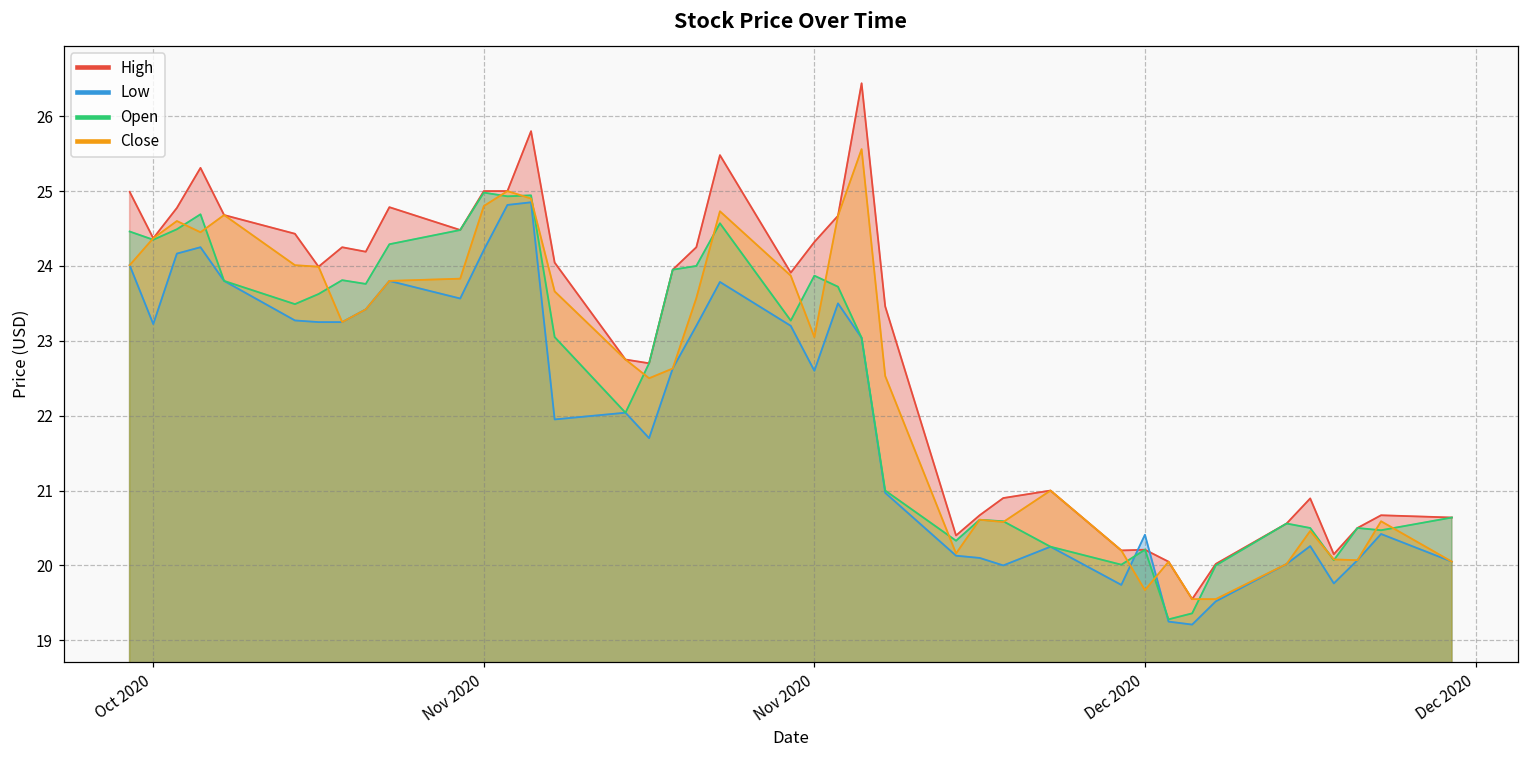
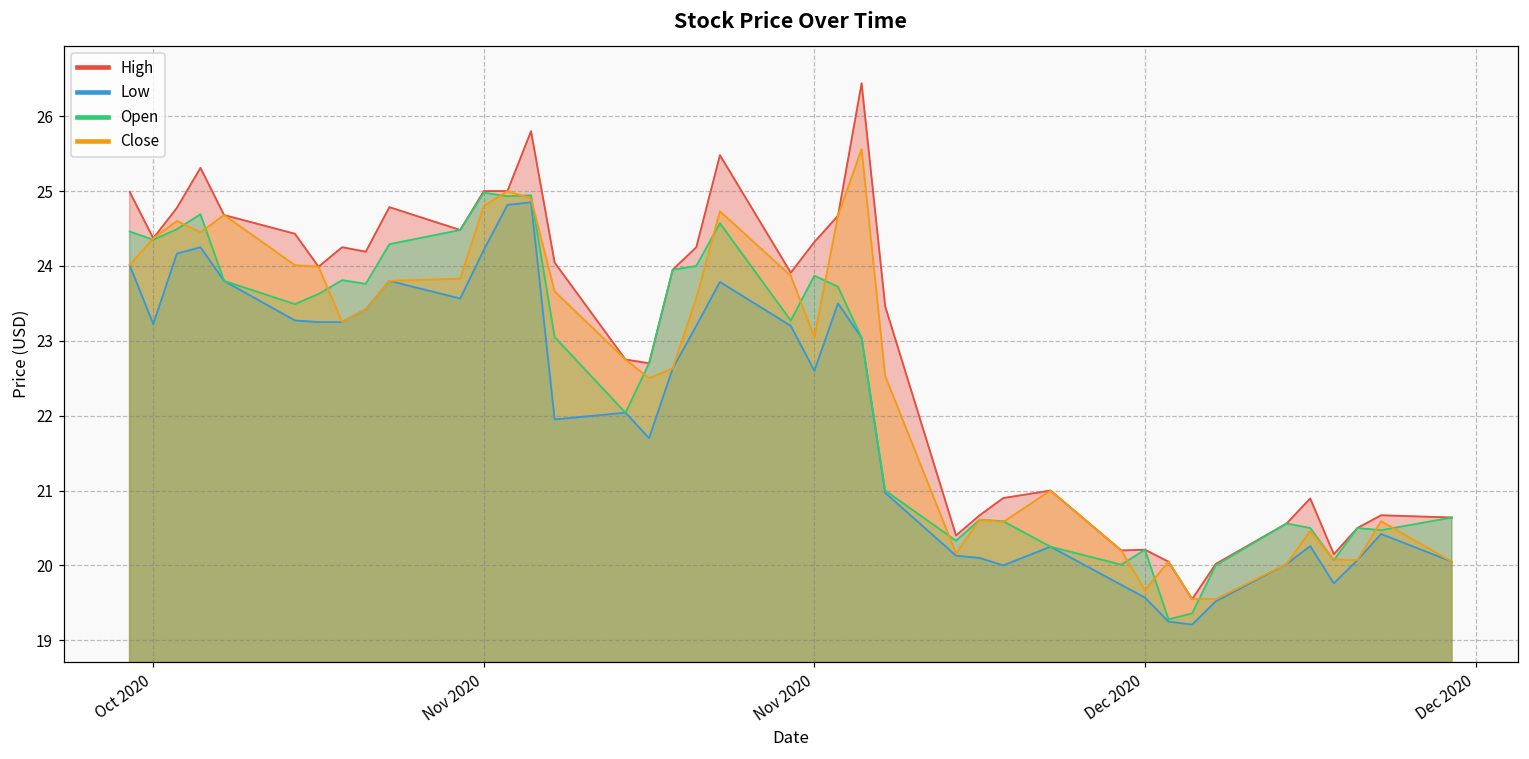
Low, Dec 2020: 20.4 -> 19.6
